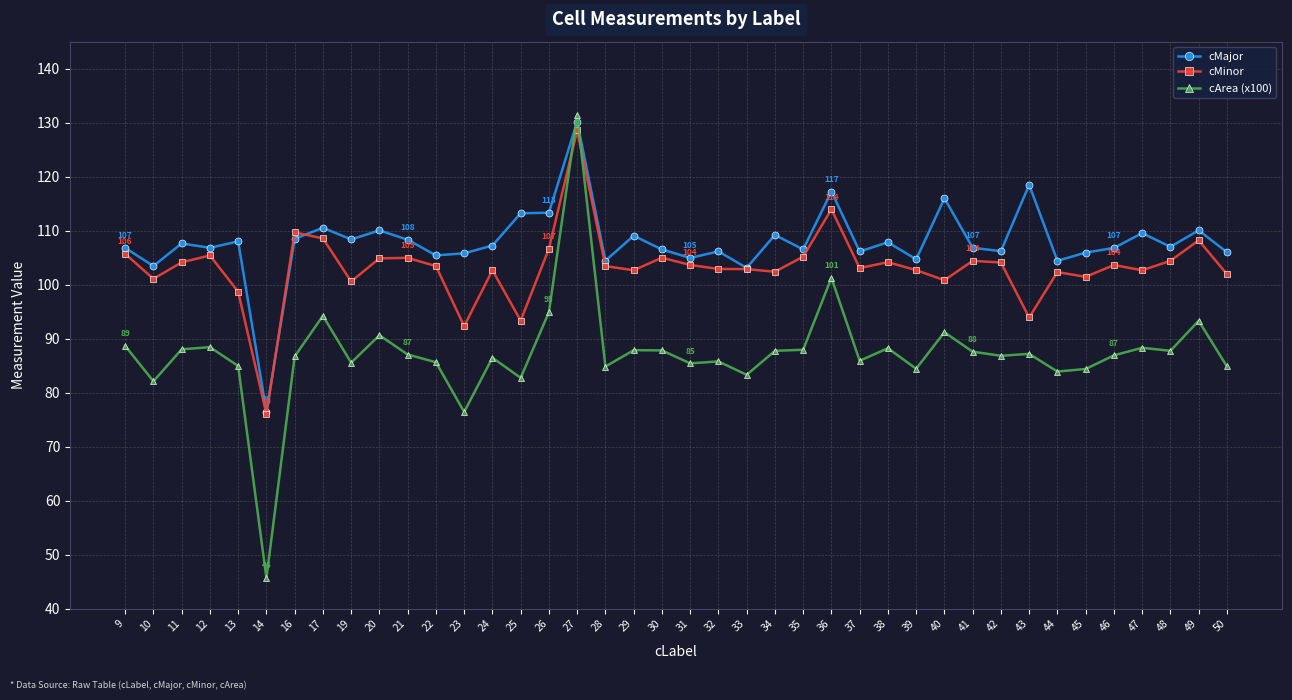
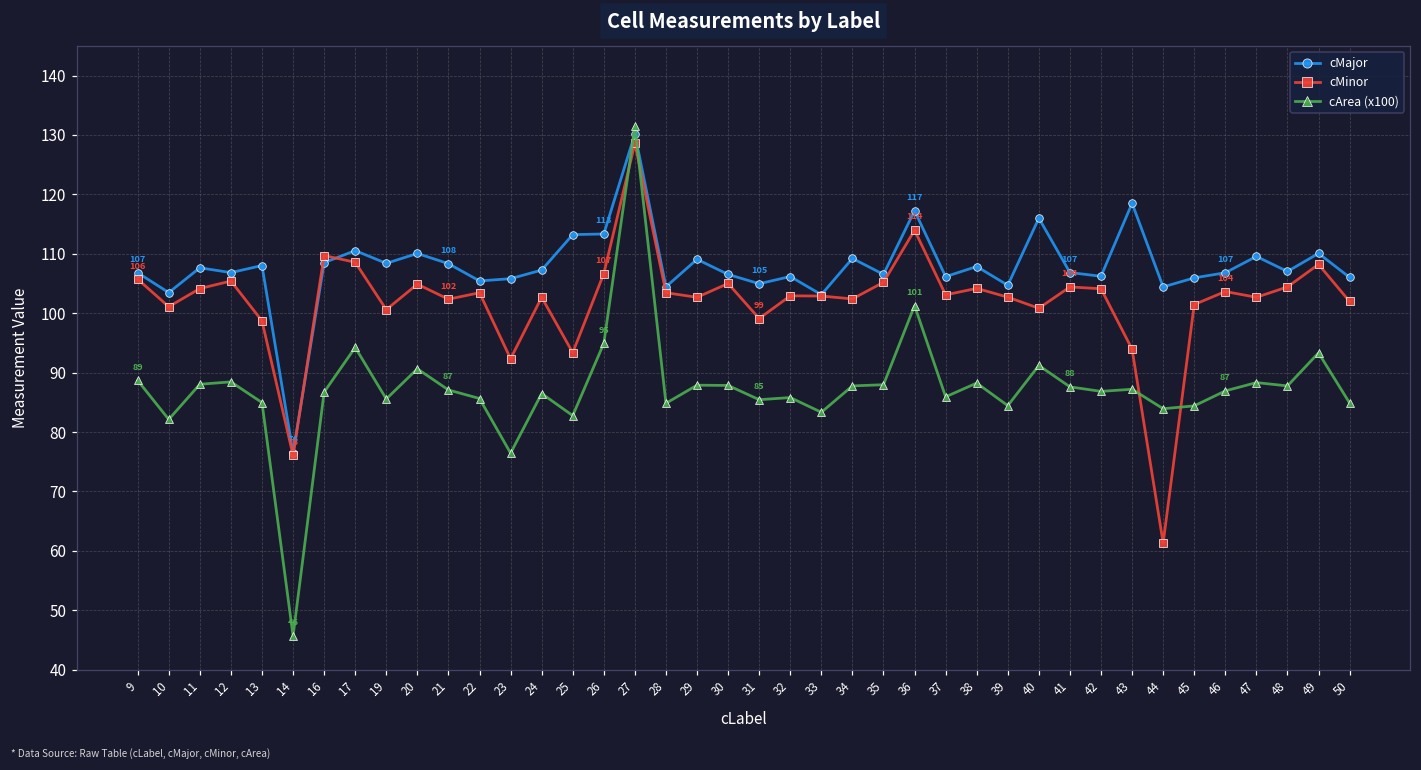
cMinor, 21: 105 -> 102
cMinor, 31: 104 -> 99
cMinor, 44: 102 -> 61
